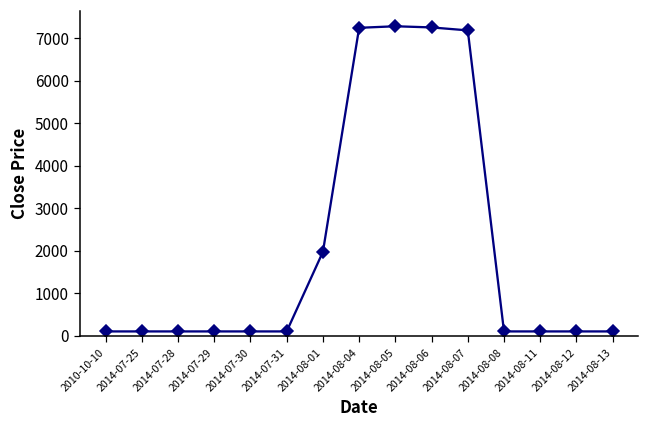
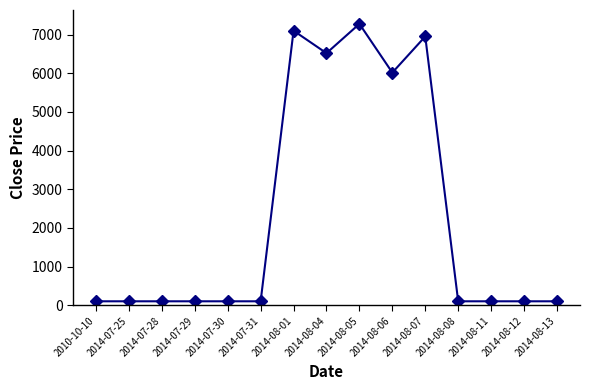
2014-08-01: 2000 -> 7100
2014-08-04: 7200 -> 6500
2014-08-06: 7200 -> 6000
2014-08-07: 7200 -> 7000
